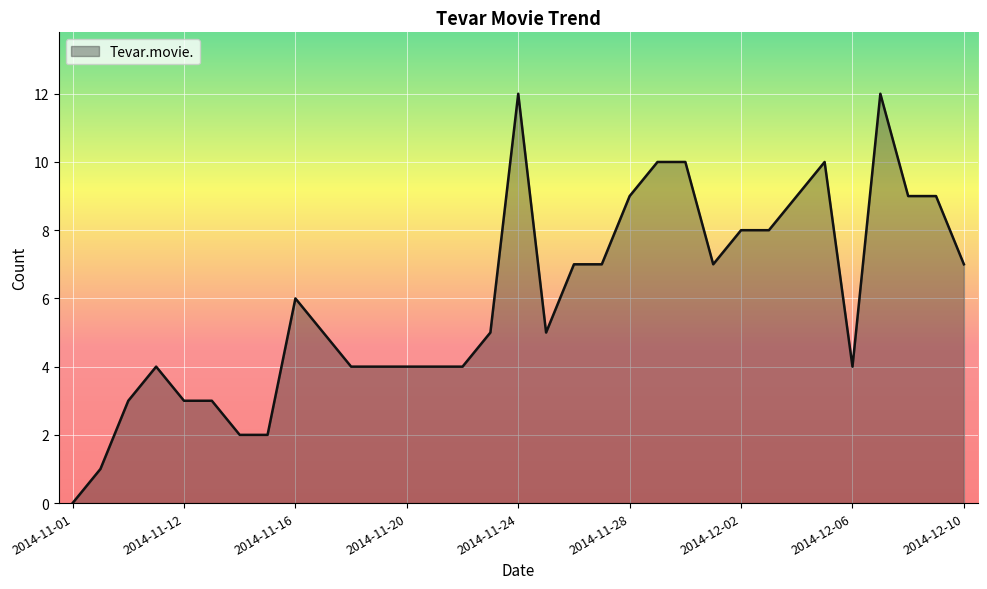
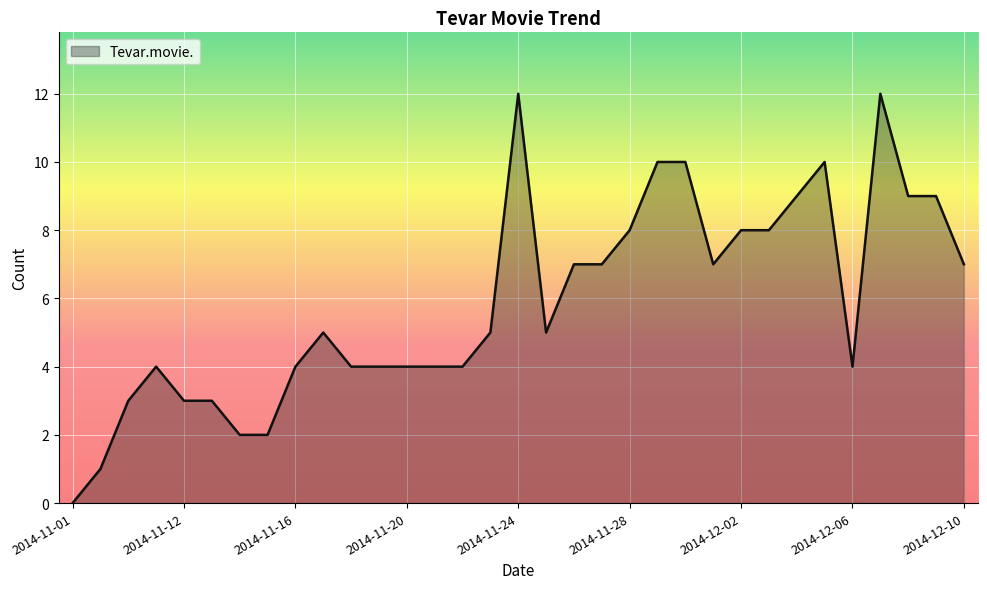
2014-11-16: 6 -> 4
2014-11-28: 9 -> 8
